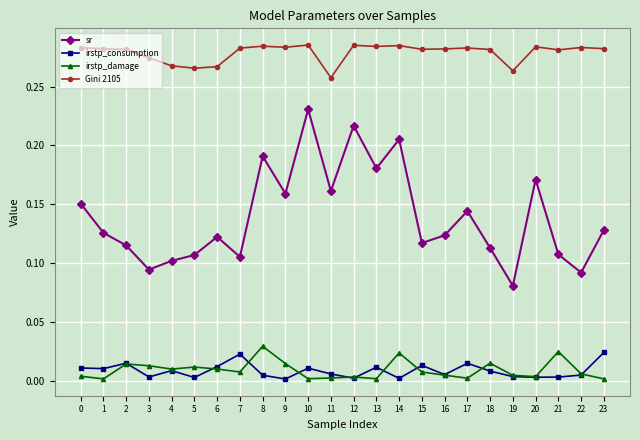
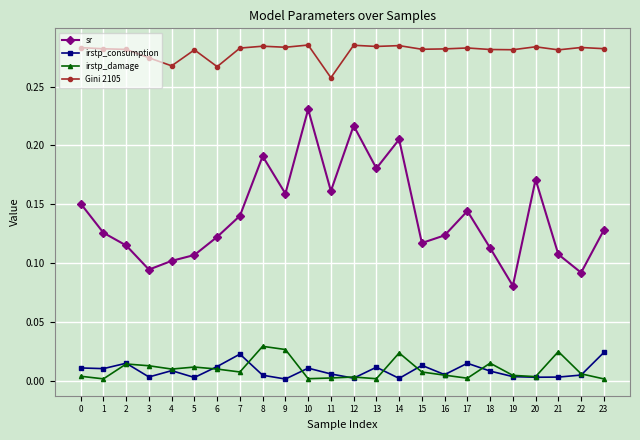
Gini 2105, 5: 0.266 -> 0.281
sr, 7: 0.105 -> 0.140
irstp_damage, 9: 0.014 -> 0.026
Gini 2105, 19: 0.264 -> 0.281
